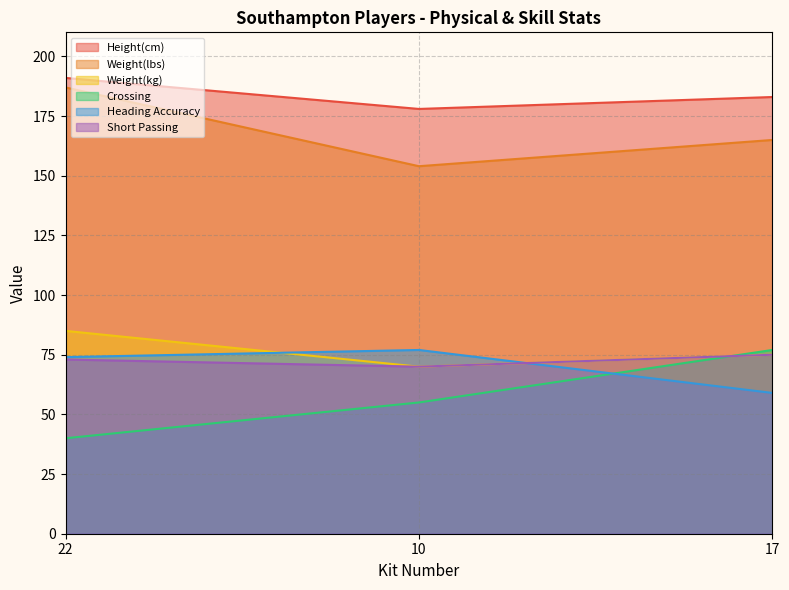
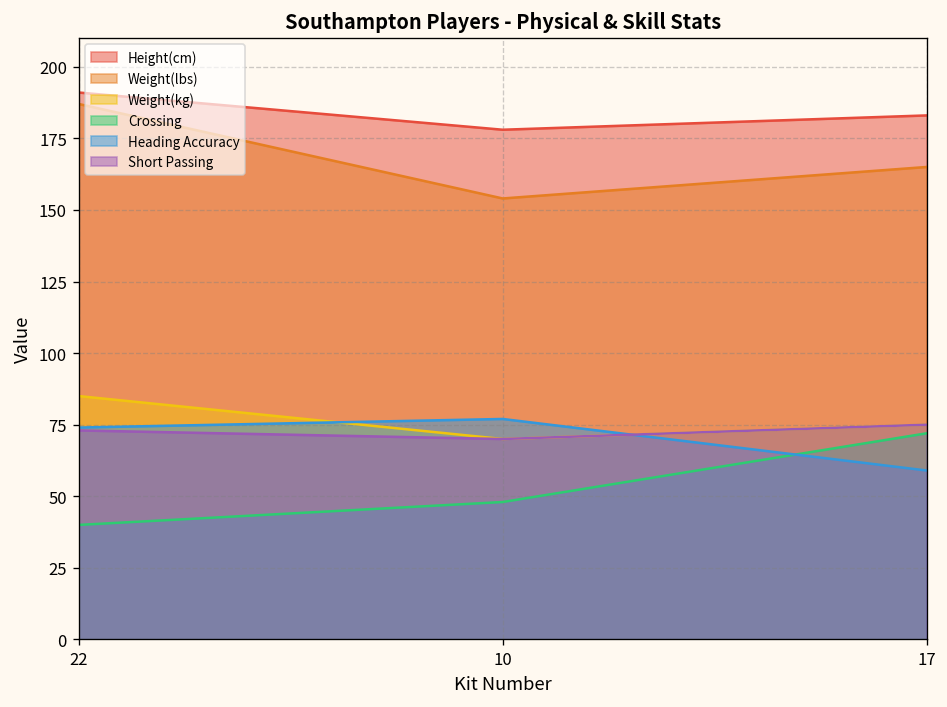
Crossing, 10: 55 -> 48
Crossing, 17: 77 -> 72
